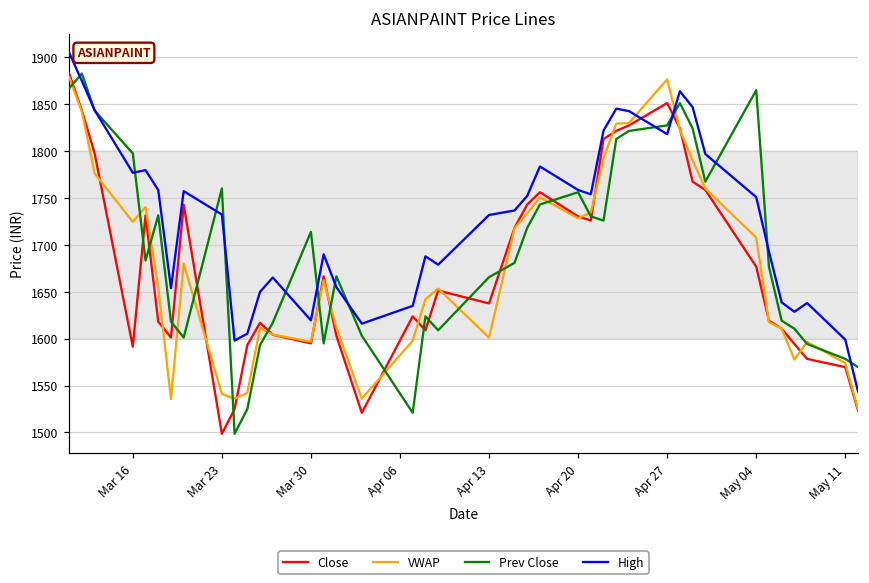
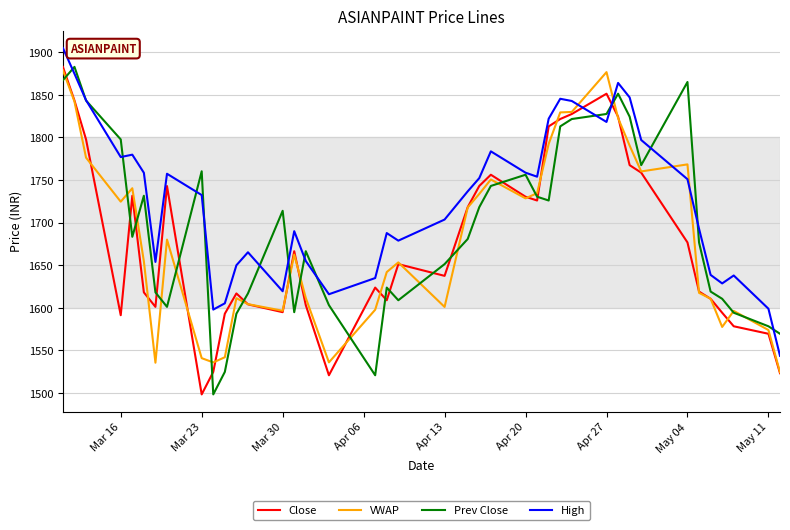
Prev Close, Apr 13: 1670 -> 1650
High, Apr 13: 1730 -> 1700
VWAP, May 04: 1710 -> 1770
